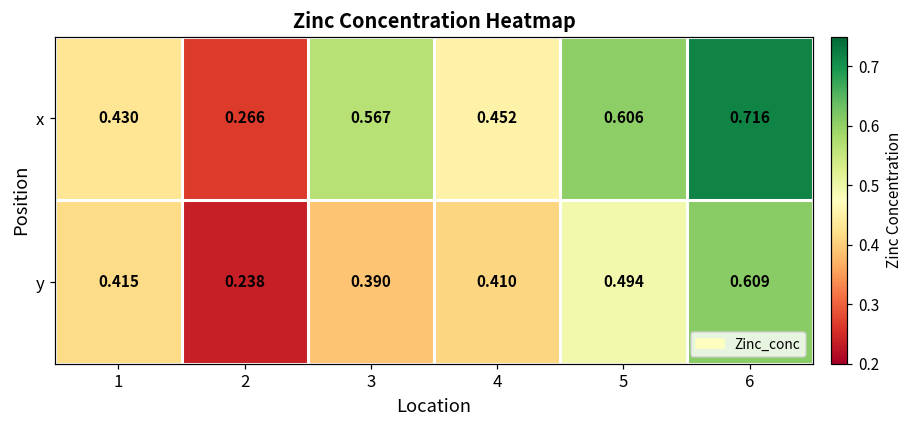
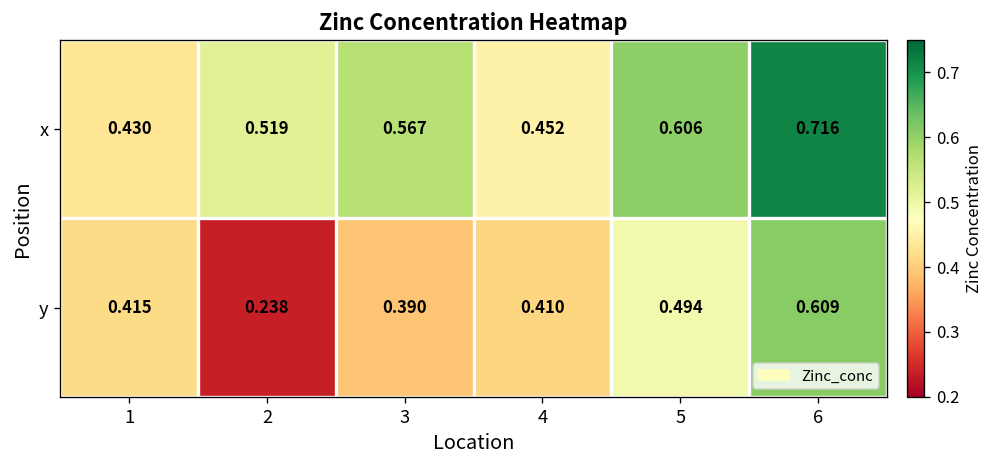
x, 2: 0.266 -> 0.519
